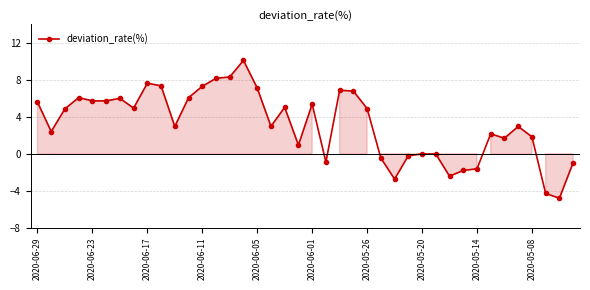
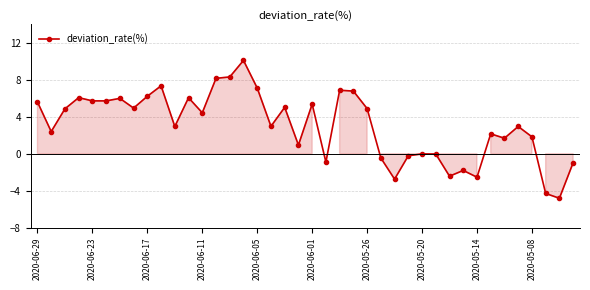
2020-06-17: 8 -> 6
2020-06-11: 7 -> 4
2020-05-14: -2 -> -3
